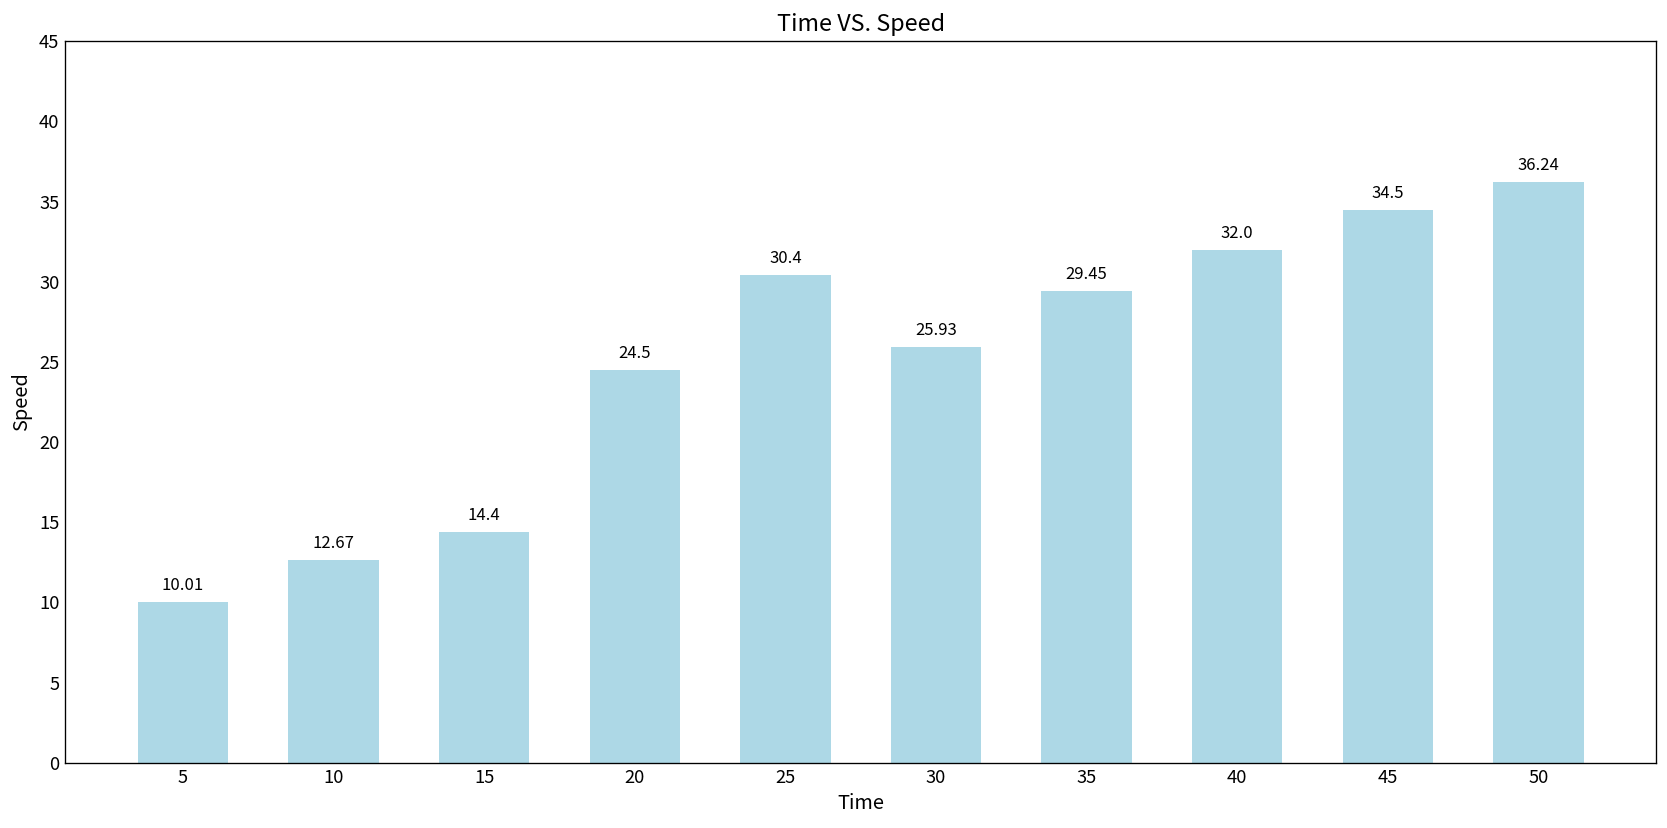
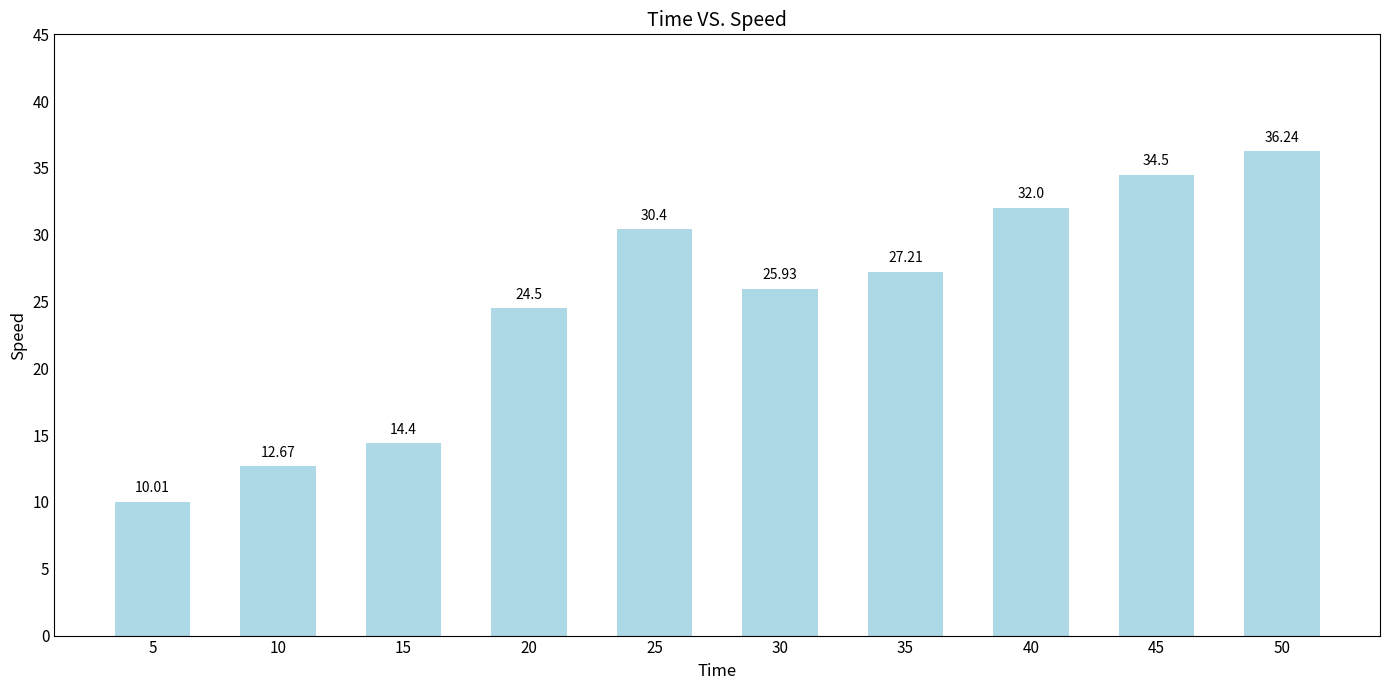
35: 29.45 -> 27.21
